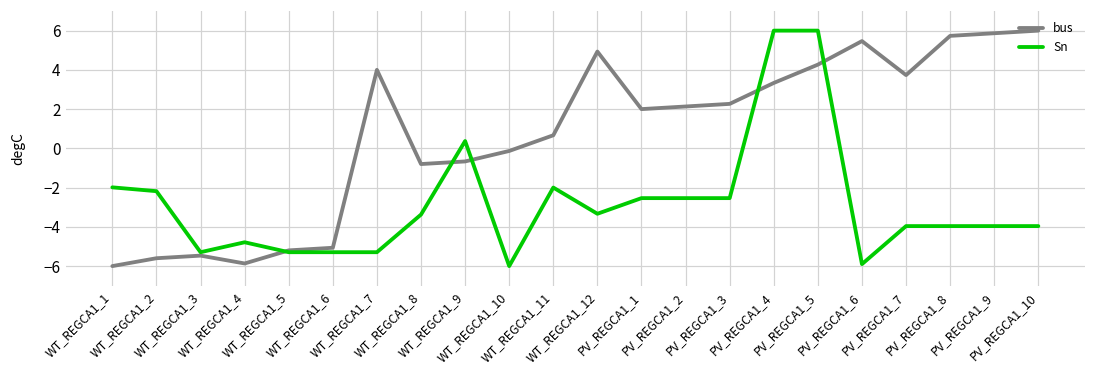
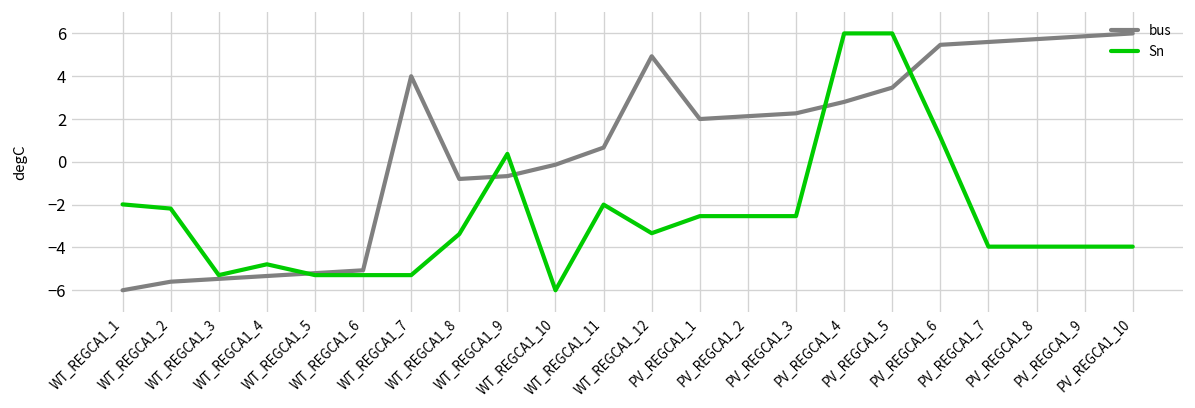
bus, WT_REGCA1_4: -5.9 -> -5.3
bus, PV_REGCA1_4: 3.3 -> 2.8
bus, PV_REGCA1_5: 4.3 -> 3.5
Sn, PV_REGCA1_6: -5.9 -> 1.2
bus, PV_REGCA1_7: 3.7 -> 5.6
